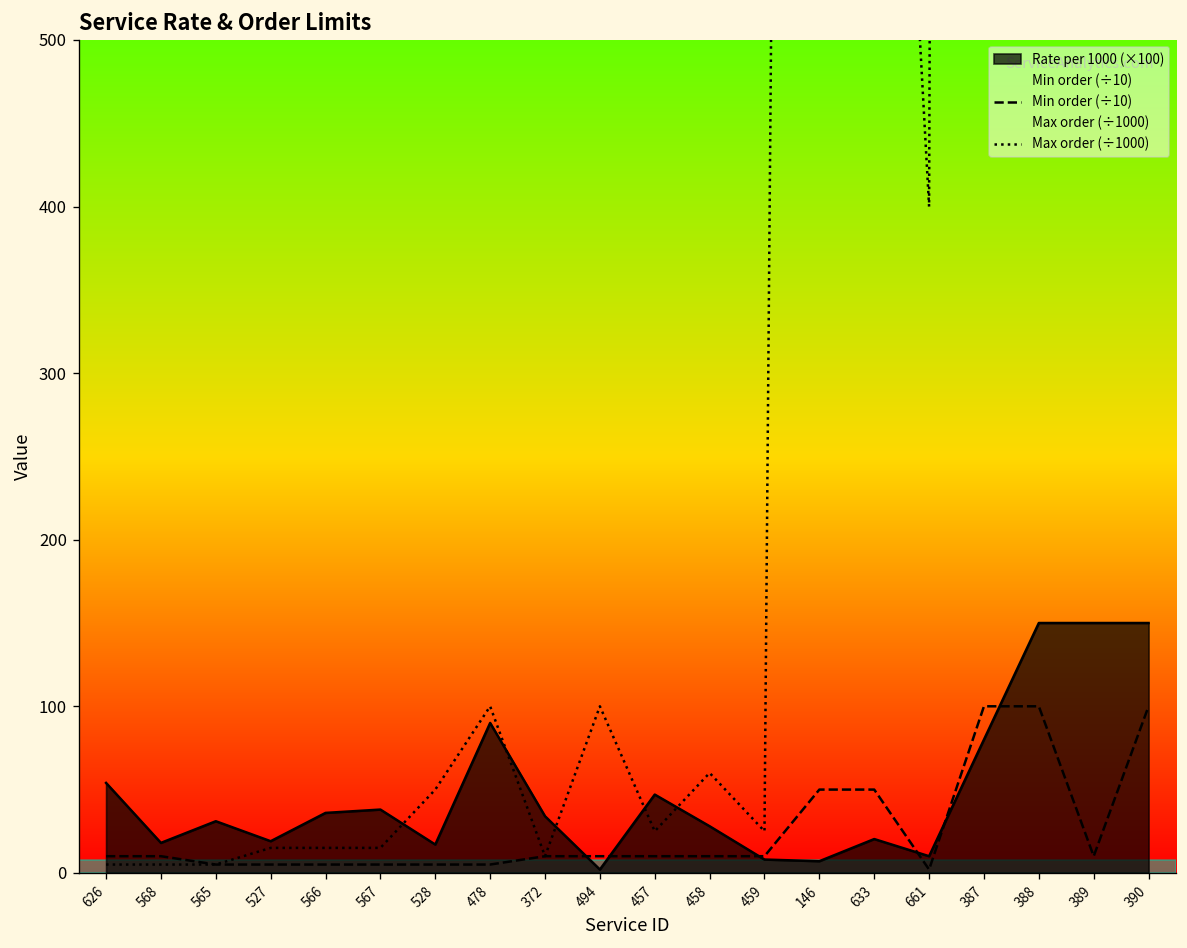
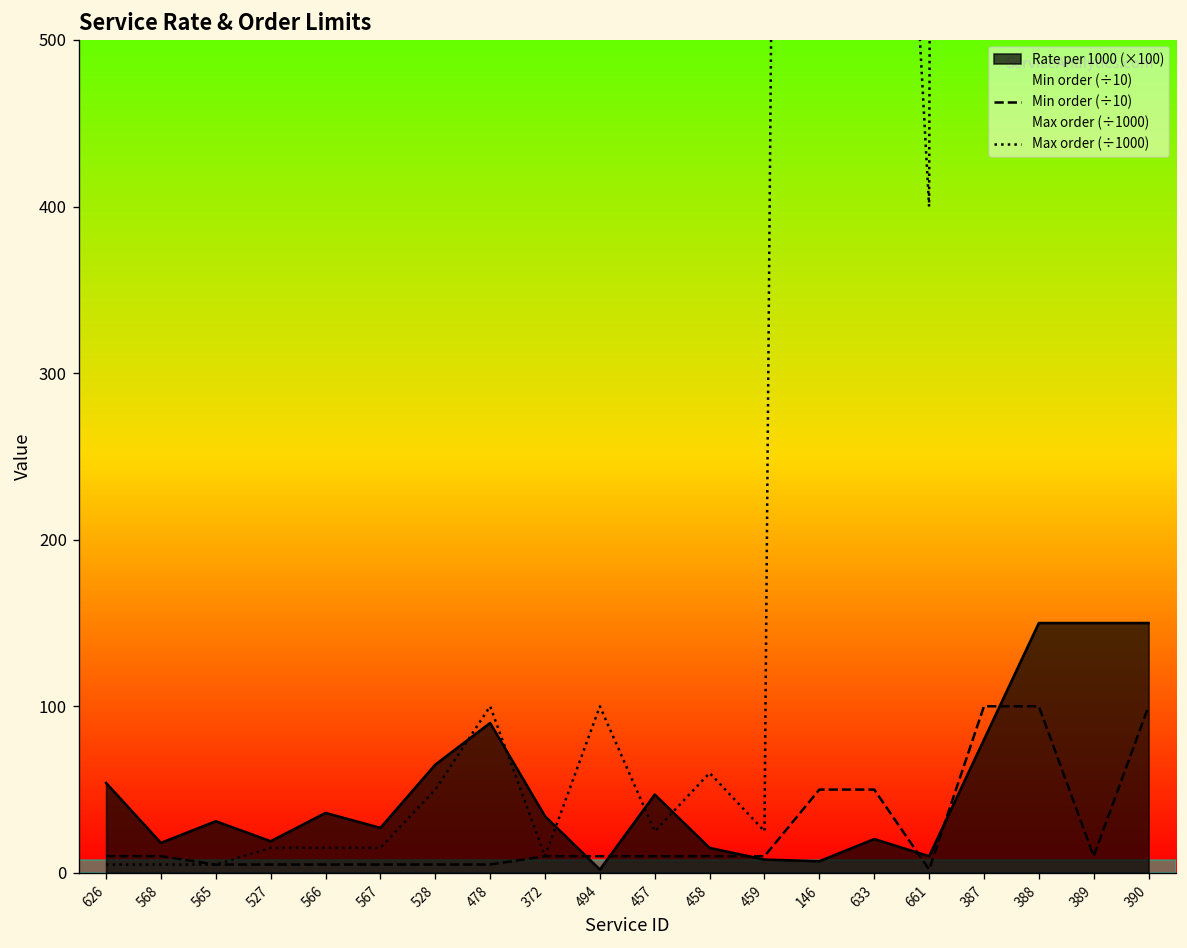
Rate per 1000 (×100), 567: 38 -> 27
Rate per 1000 (×100), 528: 17 -> 65
Rate per 1000 (×100), 458: 28 -> 15
